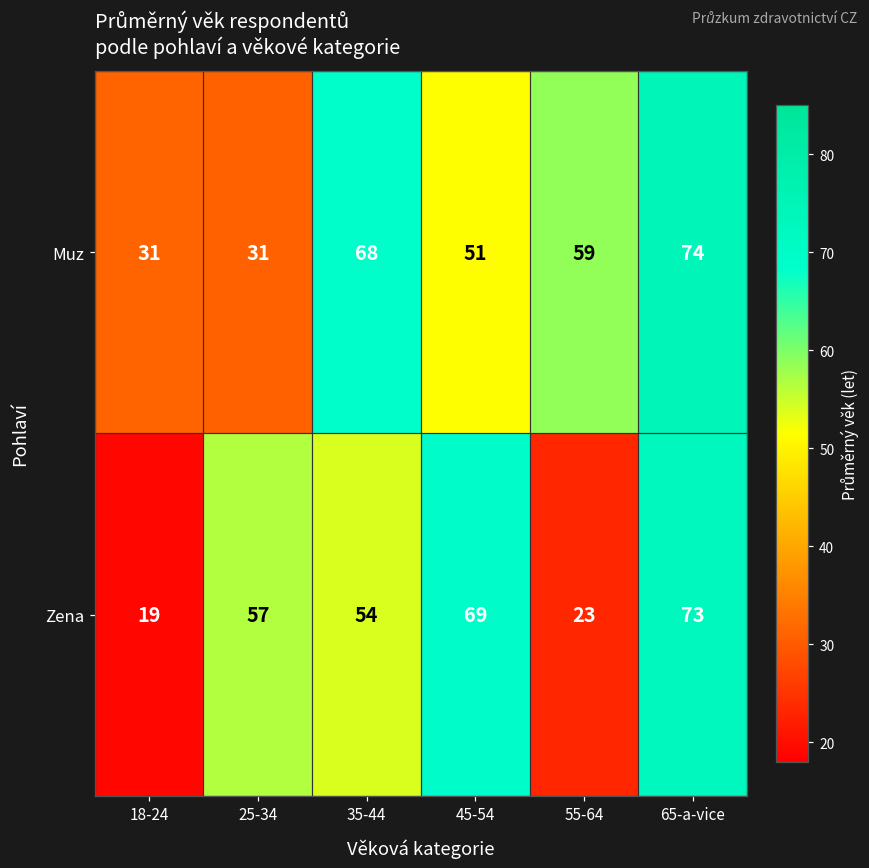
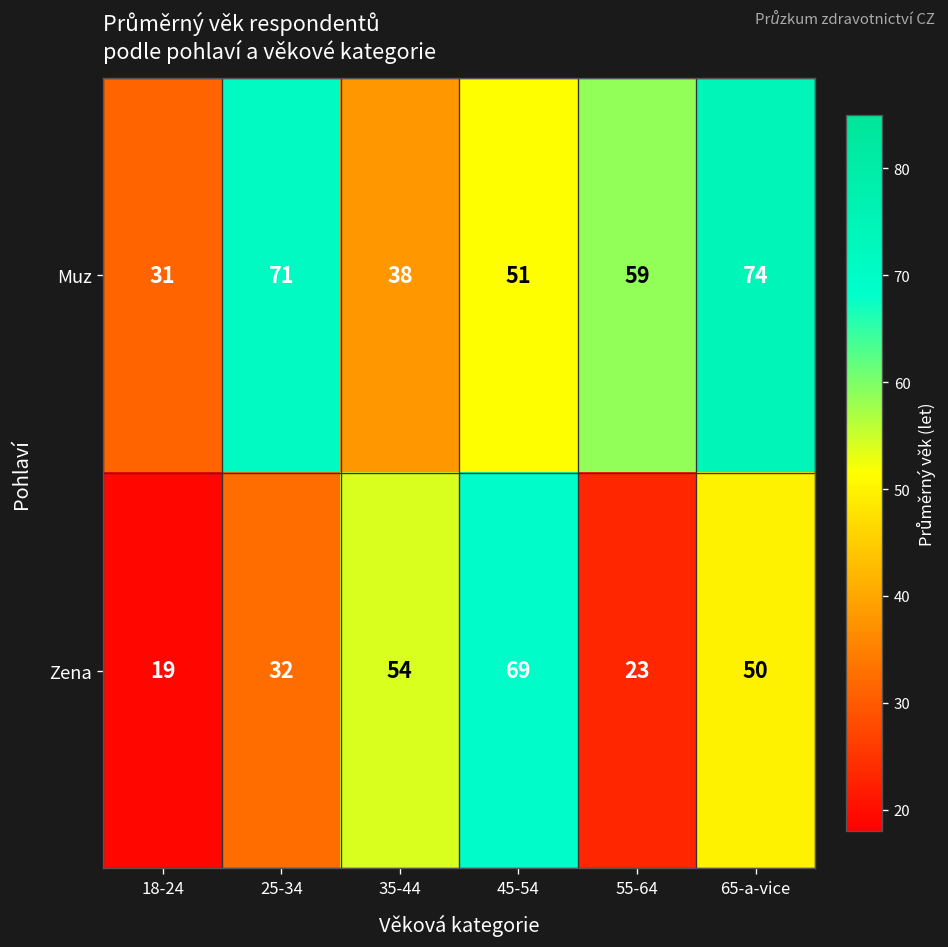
Muz, 25-34: 31 -> 71
Muz, 35-44: 68 -> 38
Zena, 25-34: 57 -> 32
Zena, 65-a-vice: 73 -> 50
